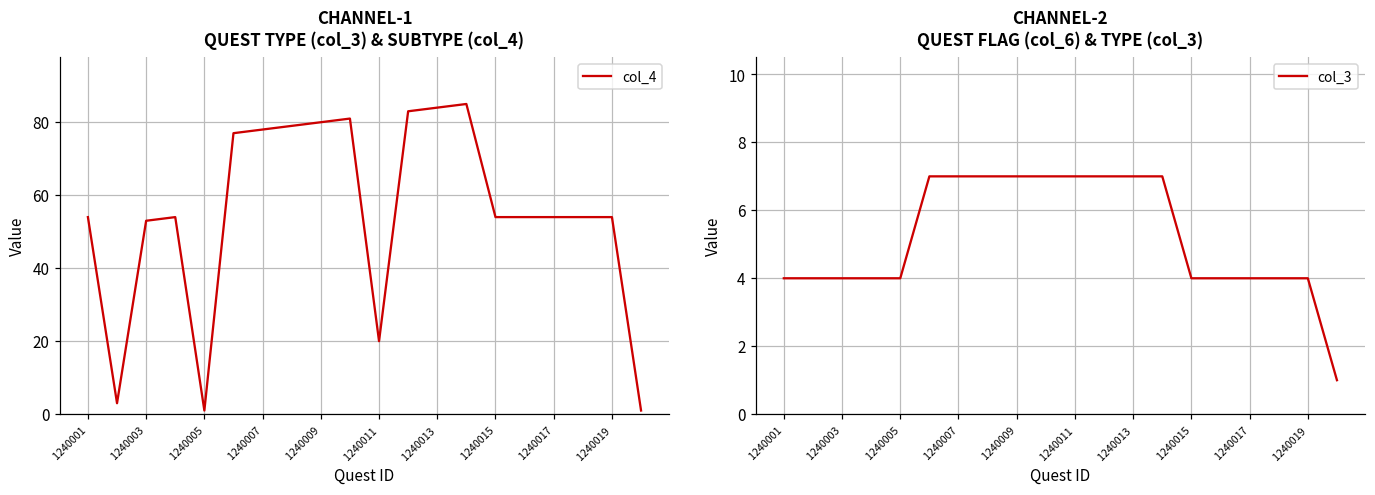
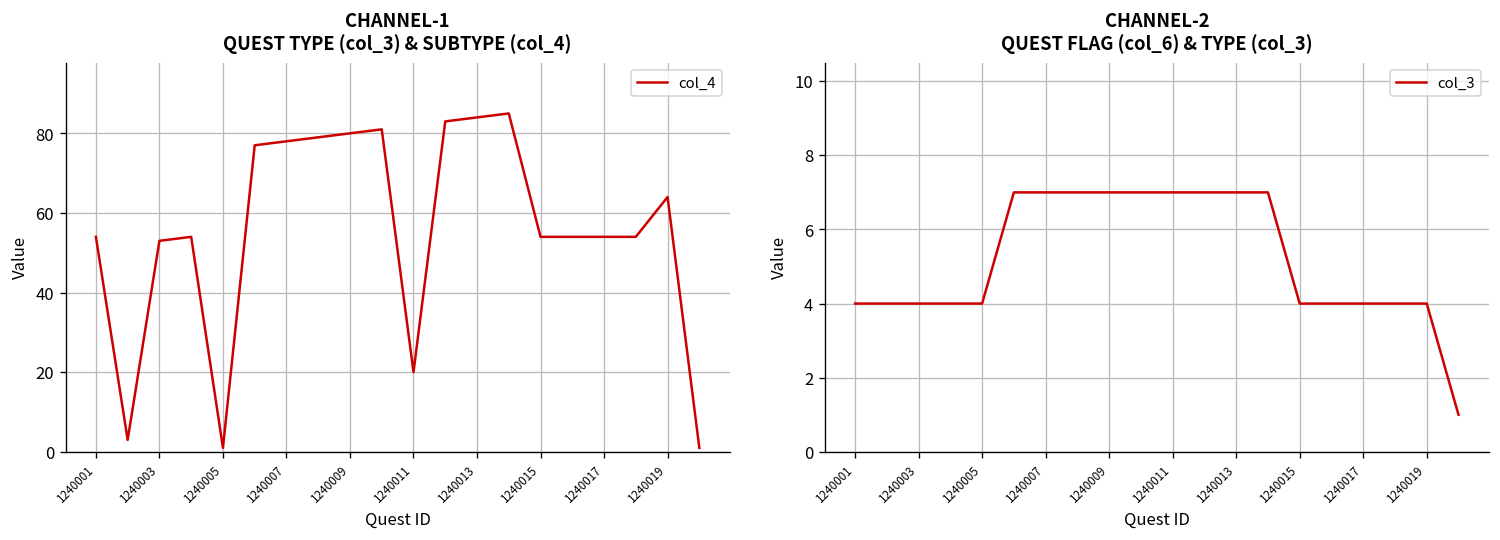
CHANNEL-1 QUEST TYPE (col_3) & SUBTYPE (col_4), 1240019: 54 -> 64
